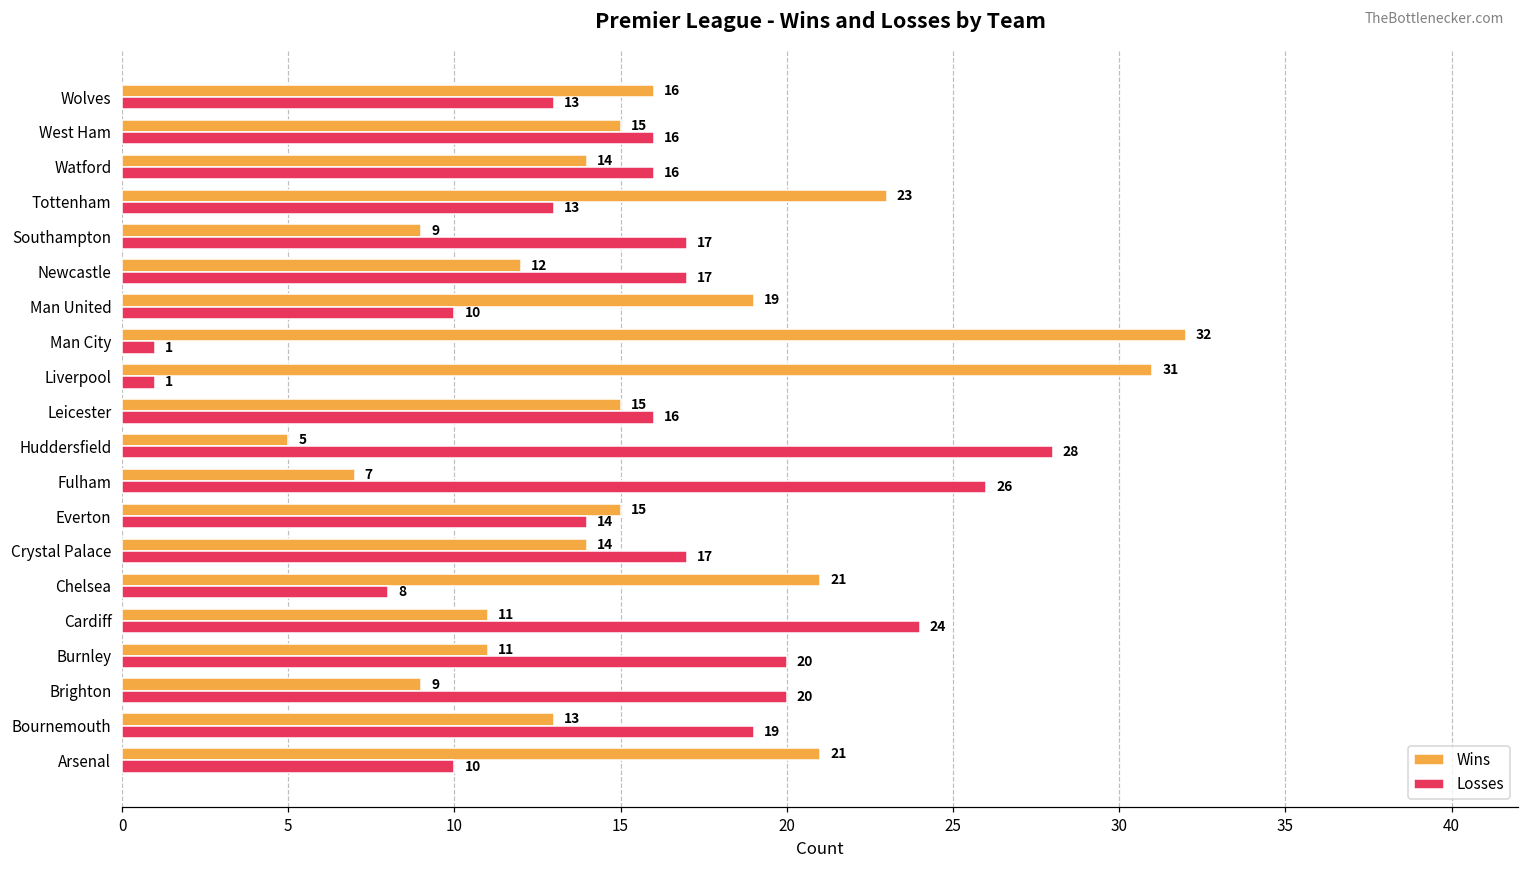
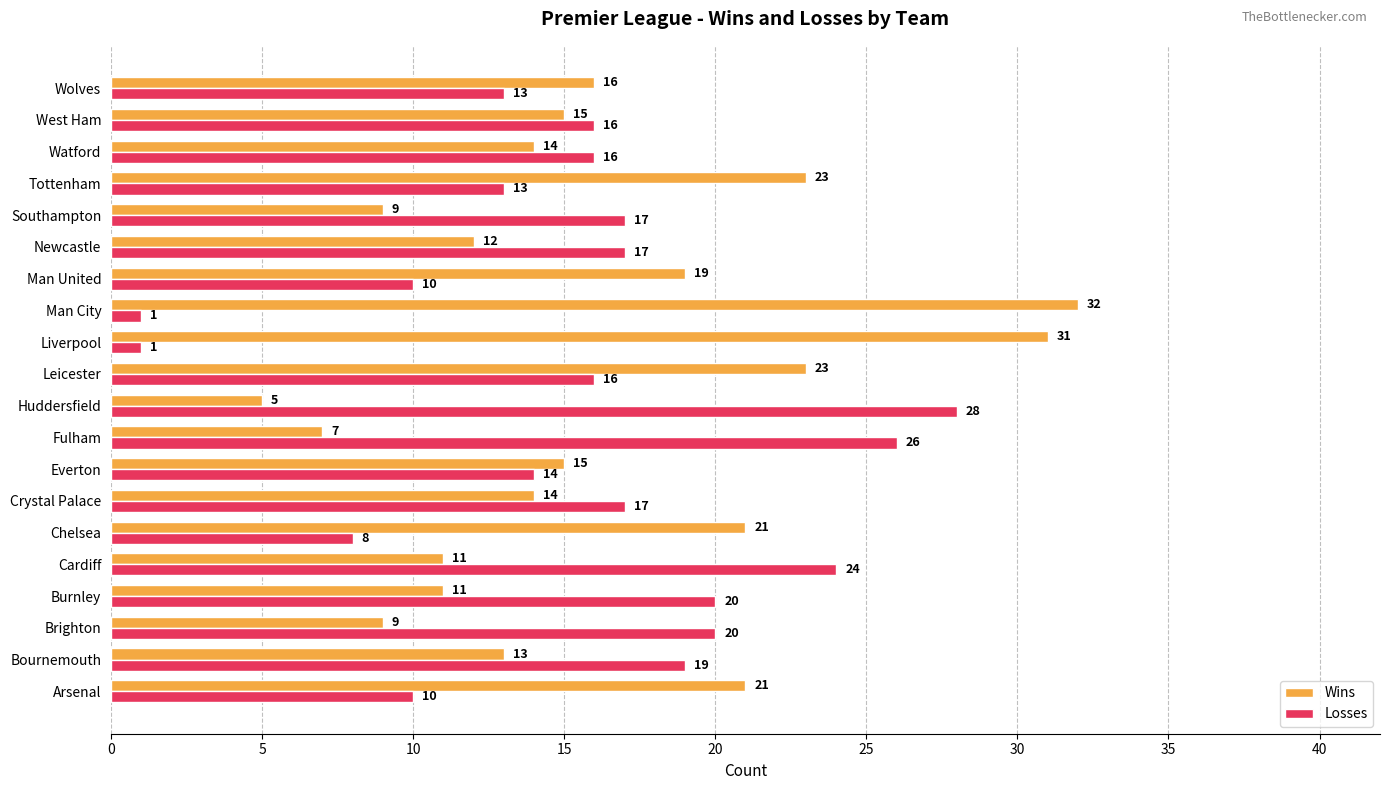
Wins, Leicester: 15 -> 23
